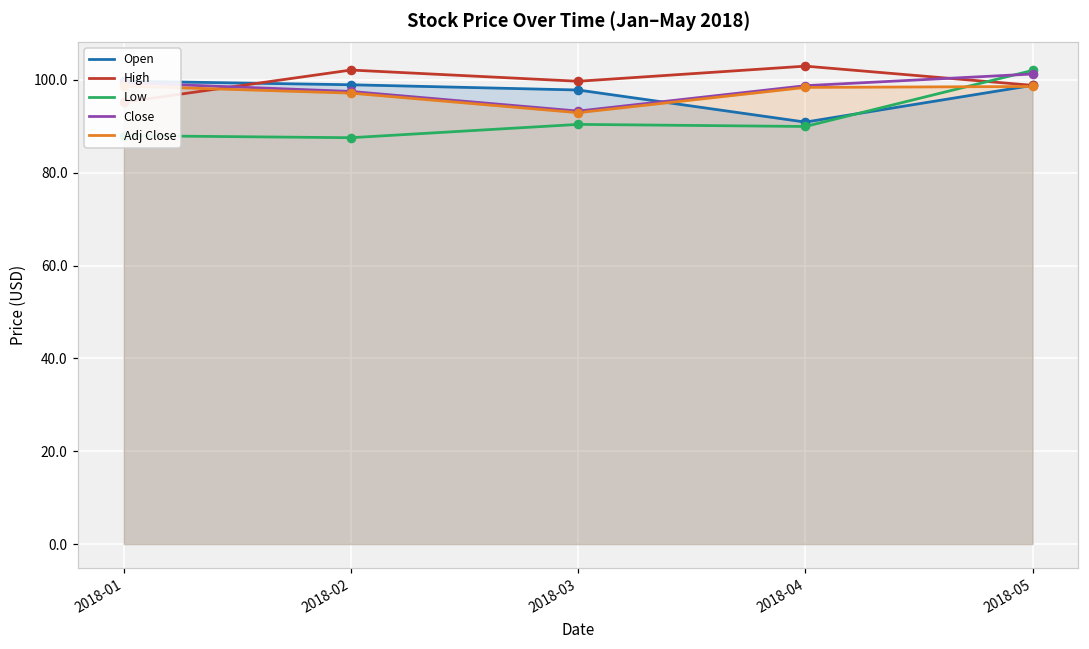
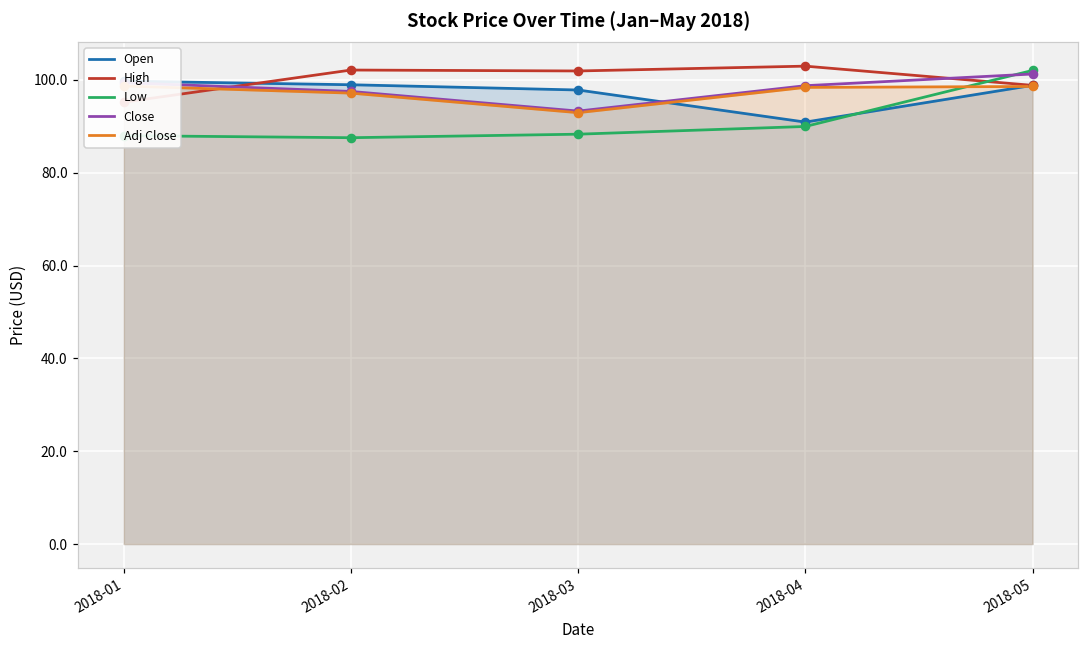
High, 2018-03: 100 -> 102
Low, 2018-03: 90 -> 88
